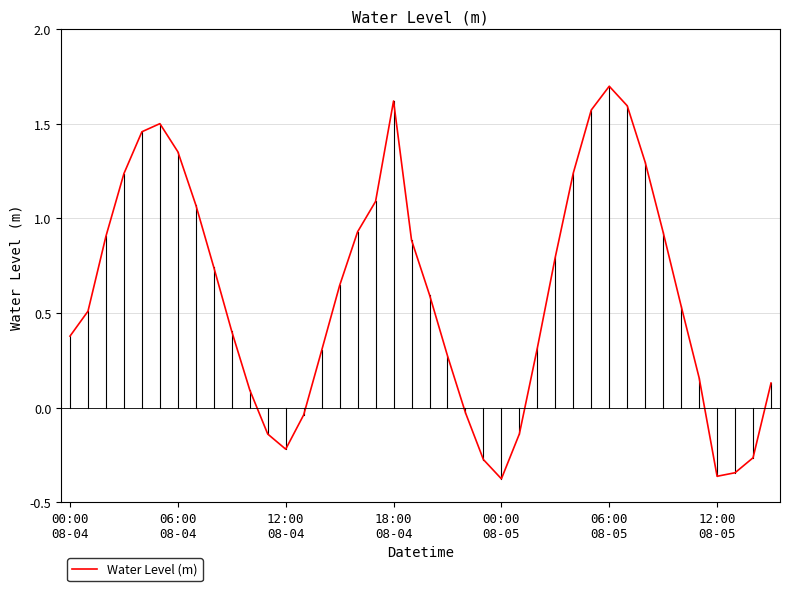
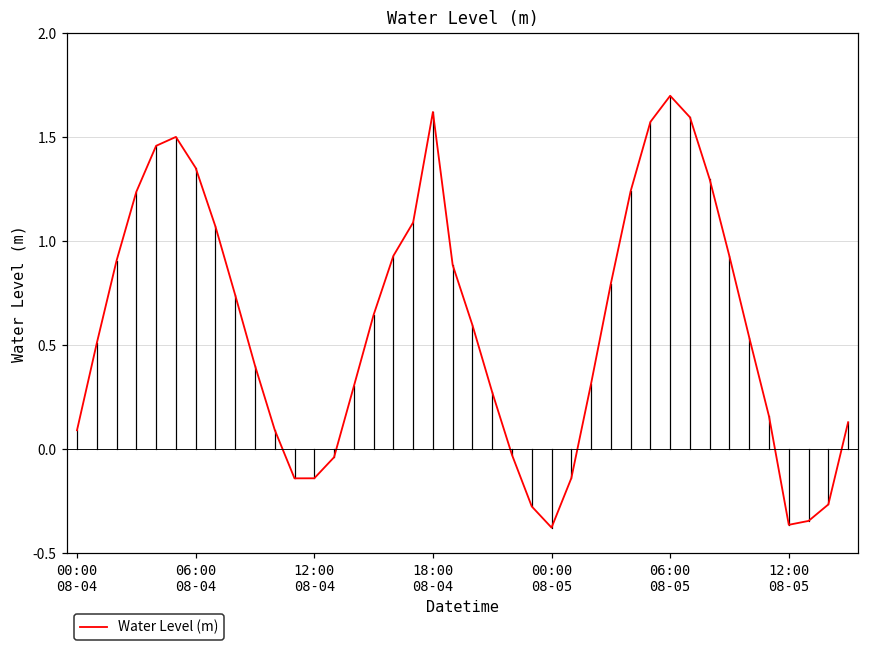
Water Level (m), 00:00 08-04: 0.38 -> 0.09
Water Level (m), 12:00 08-04: -0.22 -> -0.14
